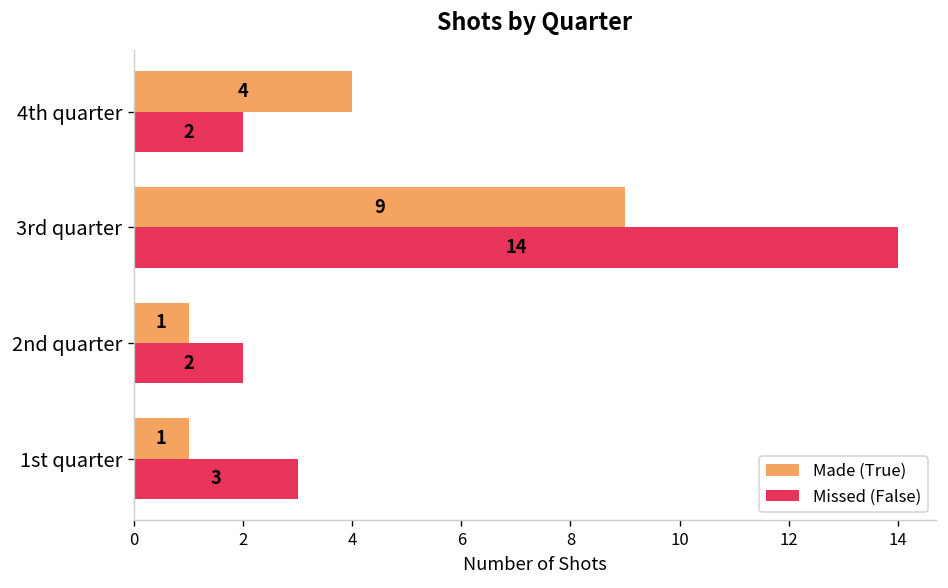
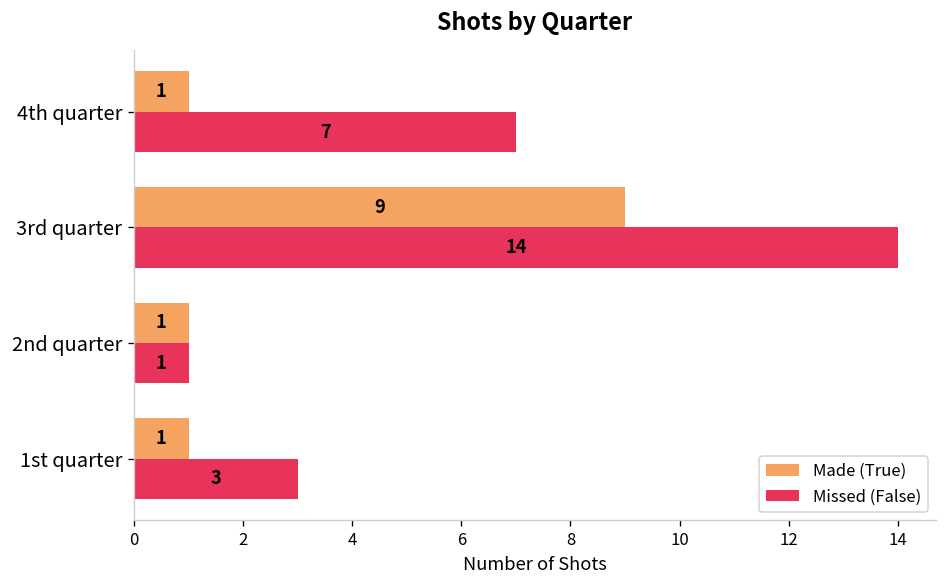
Made (True), 4th quarter: 4 -> 1
Missed (False), 4th quarter: 2 -> 7
Missed (False), 2nd quarter: 2 -> 1
